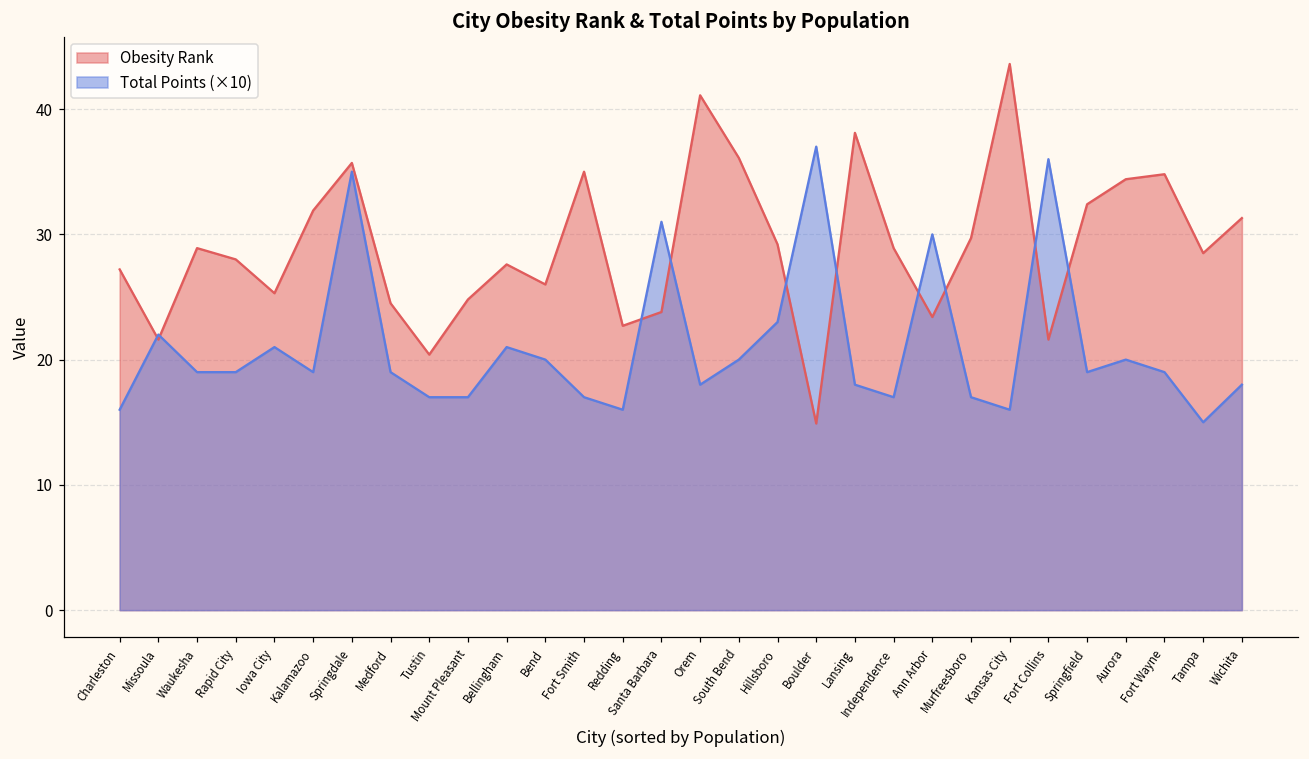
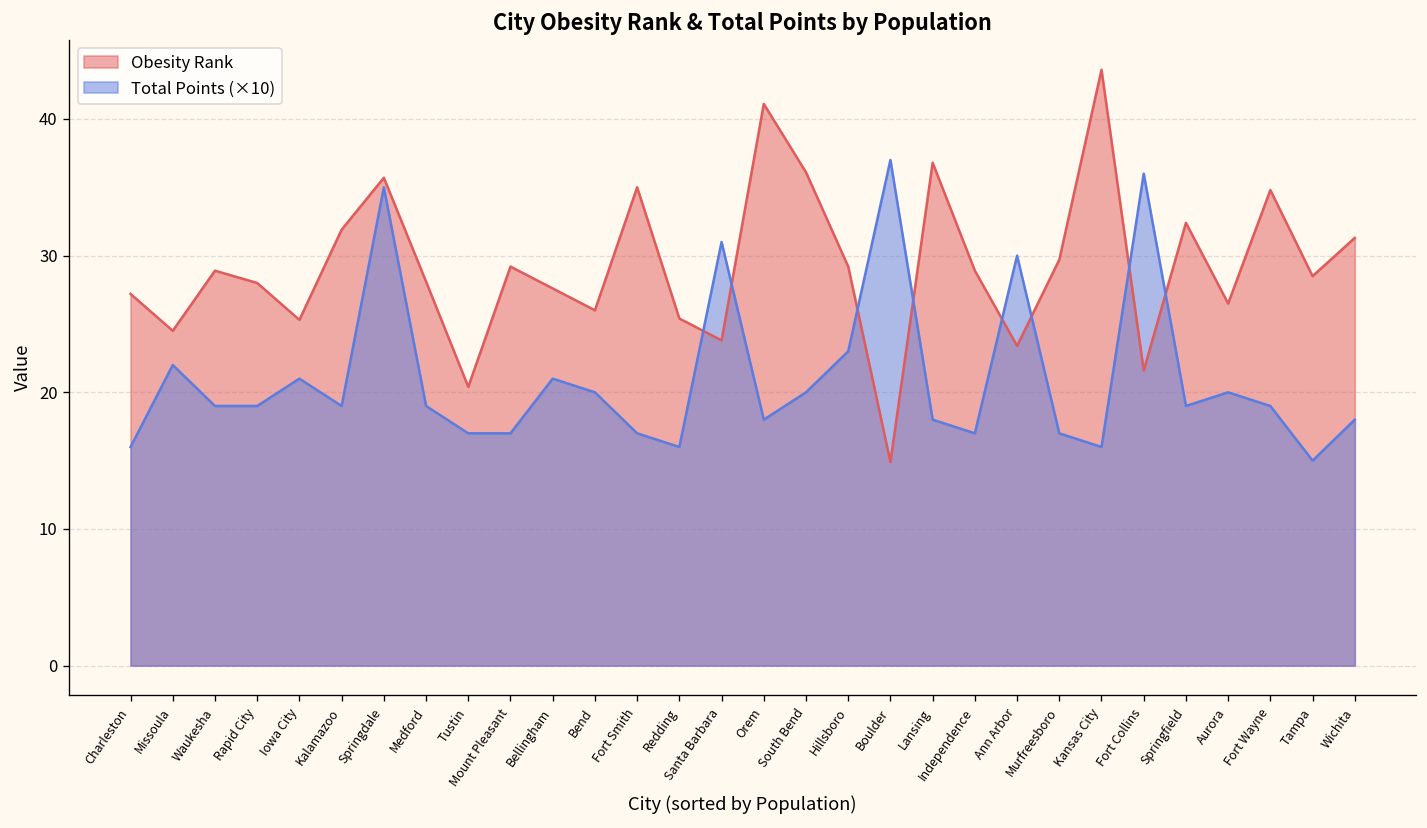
Obesity Rank, Missoula: 21.6 -> 24.5
Obesity Rank, Medford: 24.5 -> 28.1
Obesity Rank, Mount Pleasant: 24.8 -> 29.2
Obesity Rank, Redding: 22.7 -> 25.4
Obesity Rank, Lansing: 38.1 -> 36.8
Obesity Rank, Aurora: 34.4 -> 26.5
